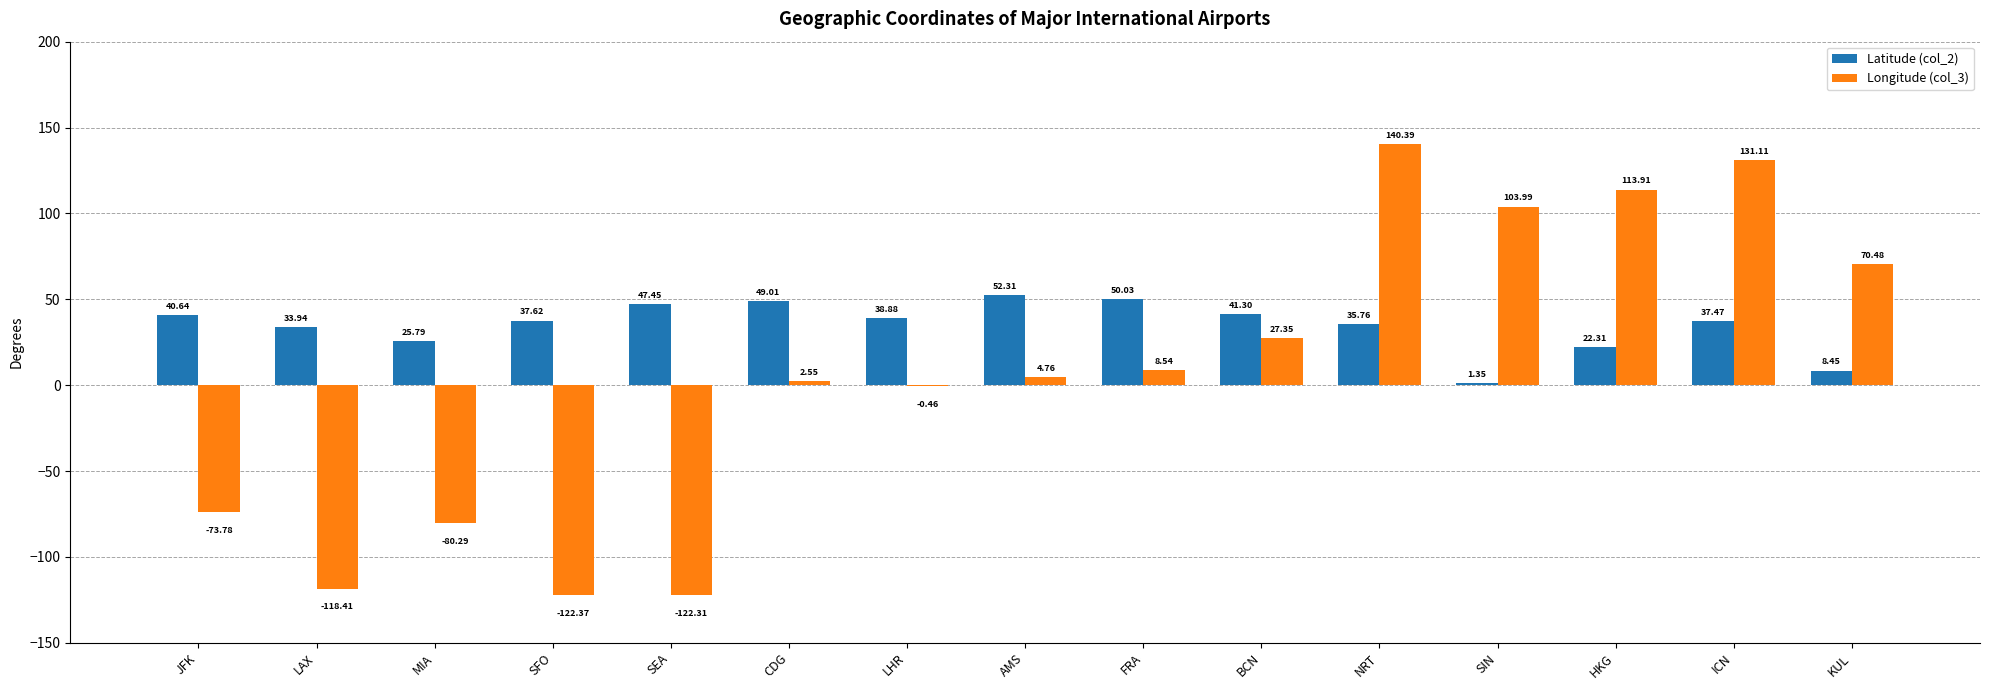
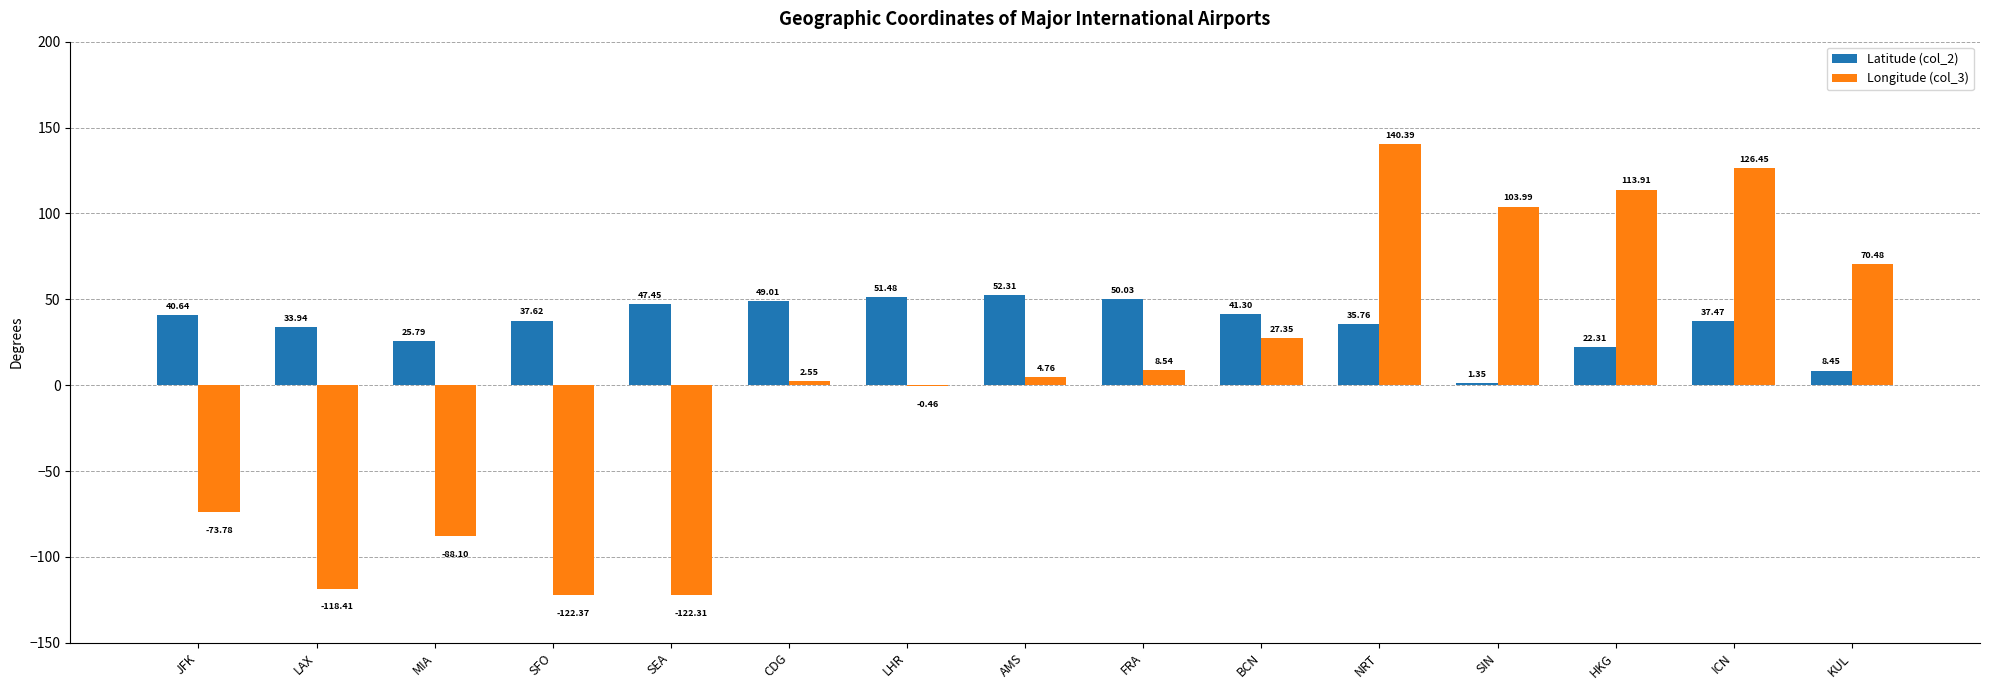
Longitude (col_3), MIA: -80.29 -> -88.10
Latitude (col_2), LHR: 38.88 -> 51.48
Longitude (col_3), ICN: 131.11 -> 126.45
